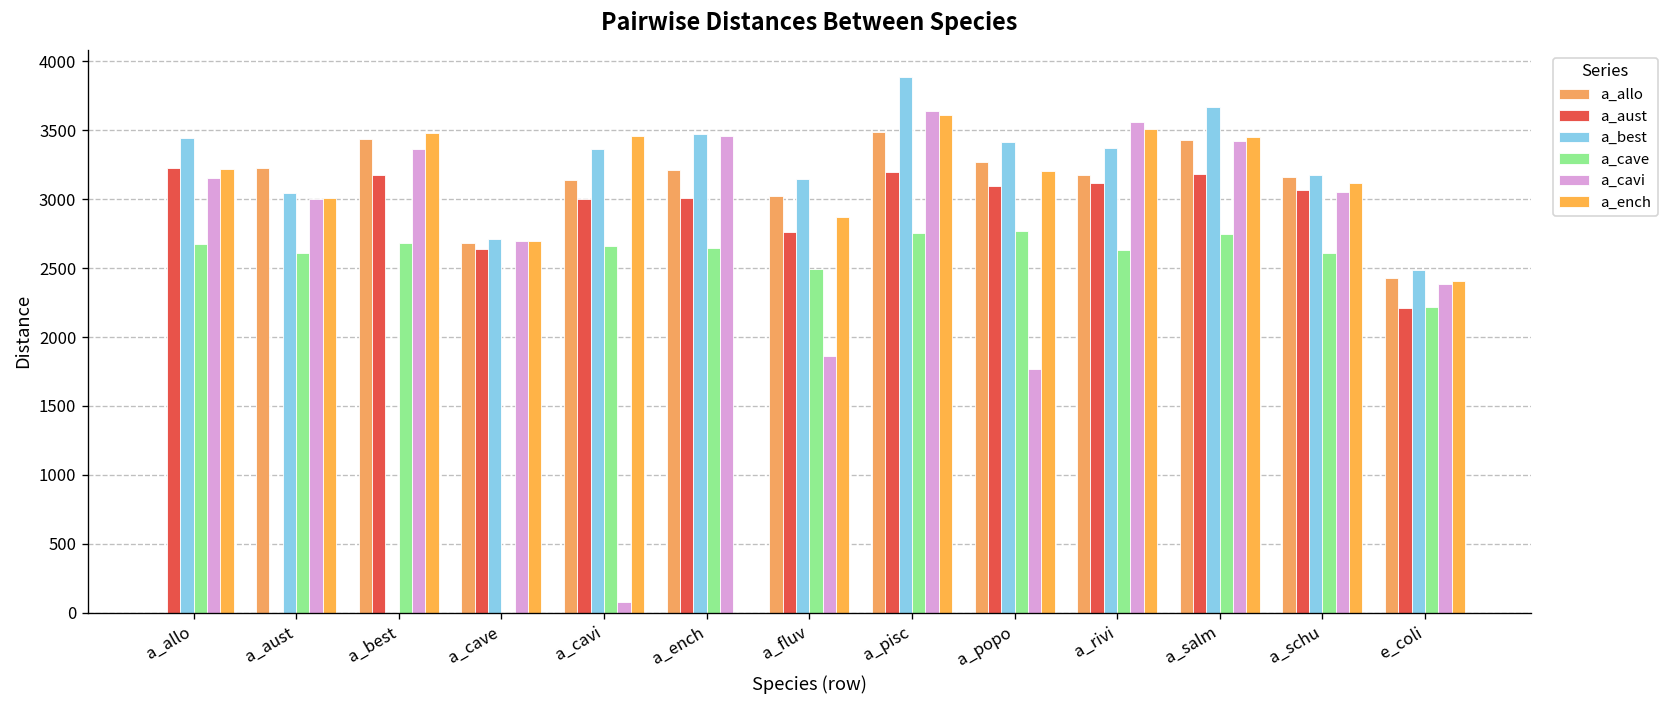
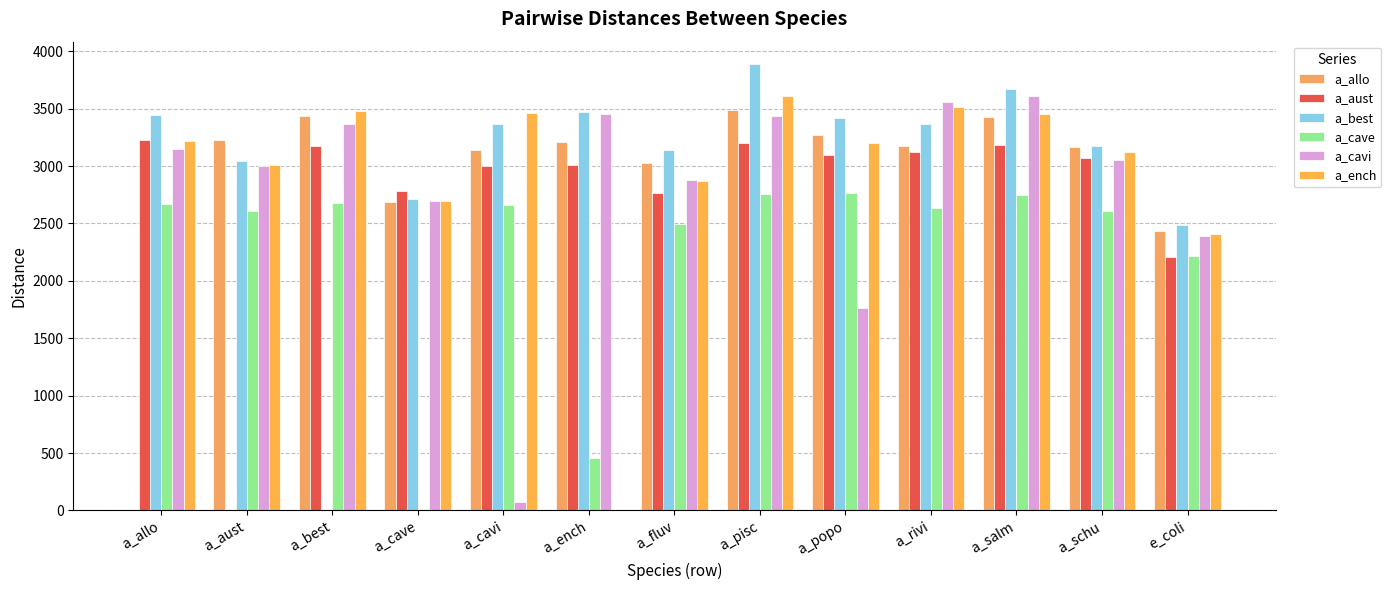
a_aust, a_cave: 2640 -> 2780
a_cave, a_ench: 2650 -> 460
a_cavi, a_fluv: 1870 -> 2880
a_cavi, a_pisc: 3640 -> 3440
a_cavi, a_salm: 3420 -> 3610
